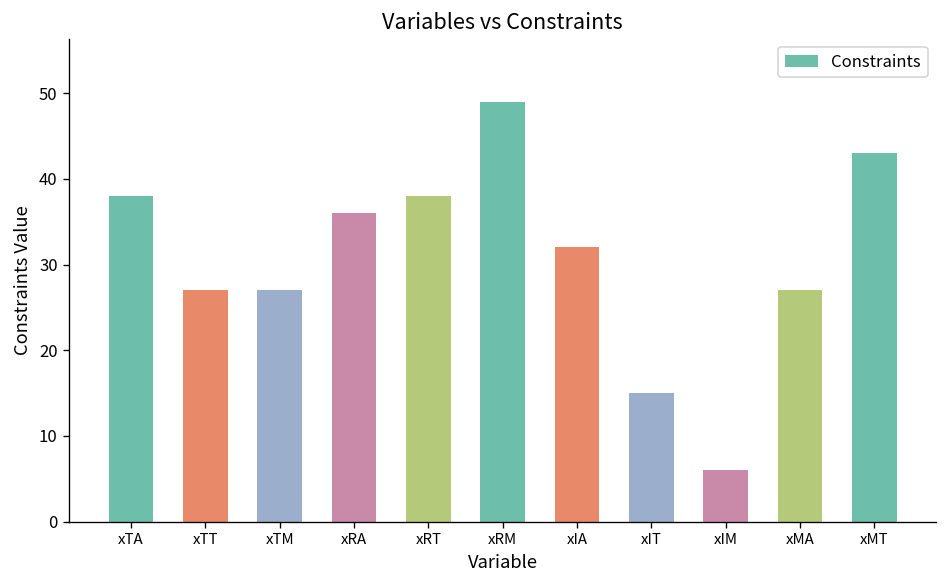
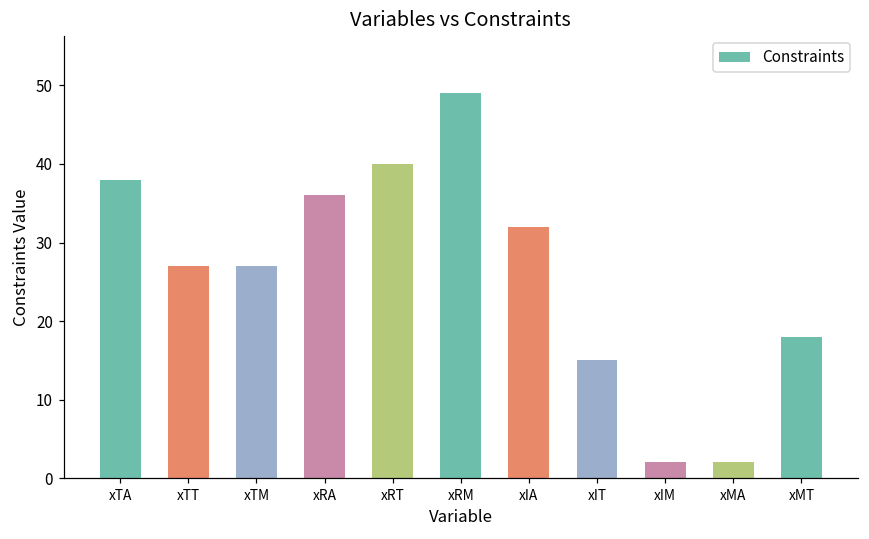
xRT: 38 -> 40
xIM: 6 -> 2
xMA: 27 -> 2
xMT: 43 -> 18
